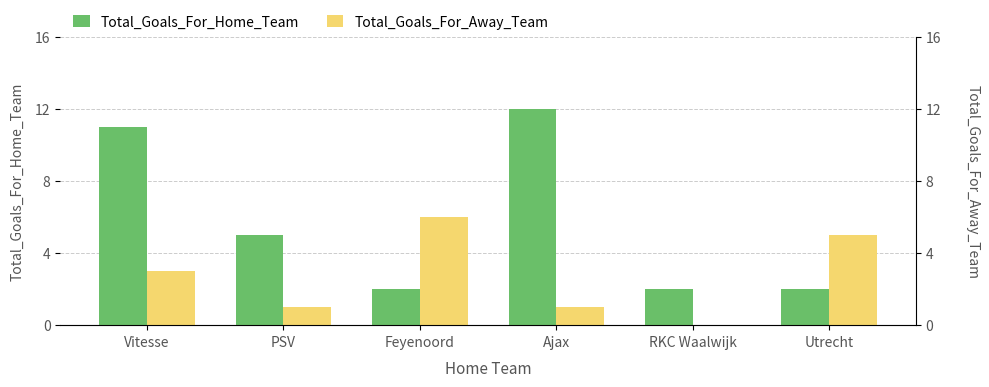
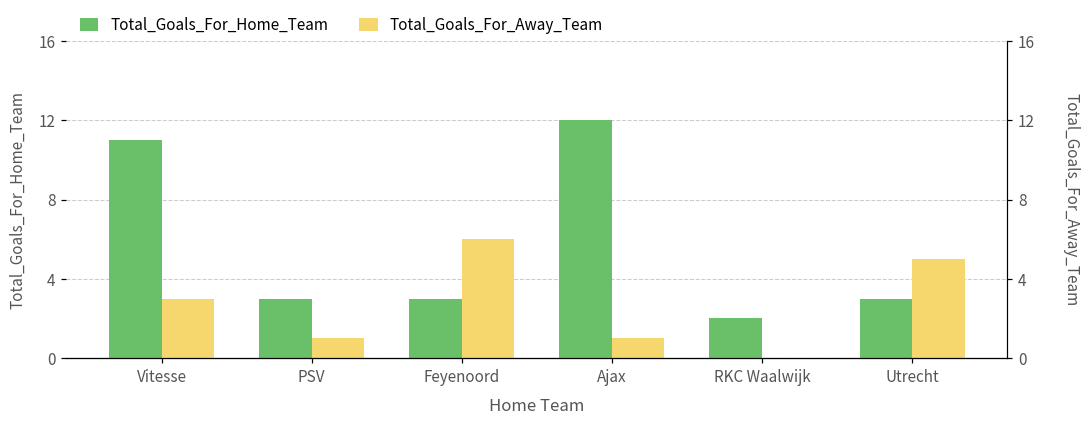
Total_Goals_For_Home_Team, PSV: 5 -> 3
Total_Goals_For_Home_Team, Feyenoord: 2 -> 3
Total_Goals_For_Home_Team, Utrecht: 2 -> 3
